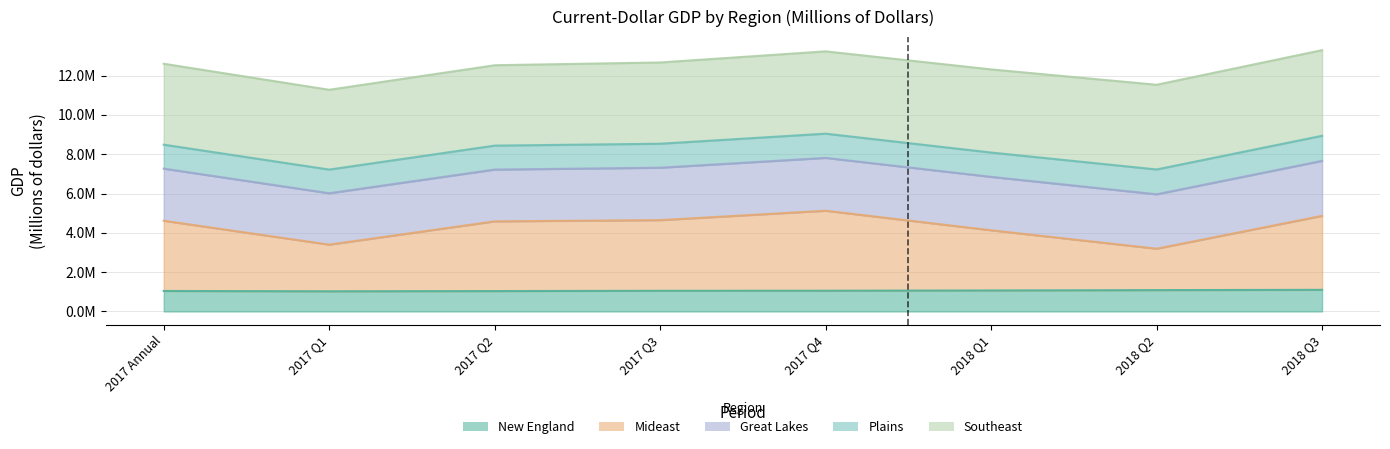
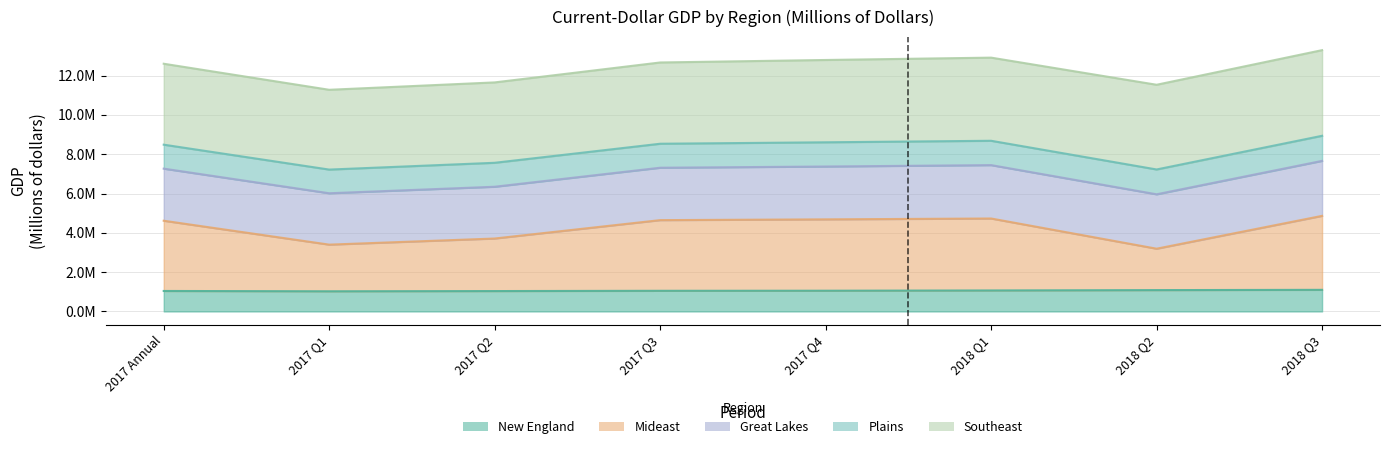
Mideast, 2017 Q2: 3500000 -> 2700000
Mideast, 2017 Q4: 4100000 -> 3600000
Mideast, 2018 Q1: 3100000 -> 3700000
